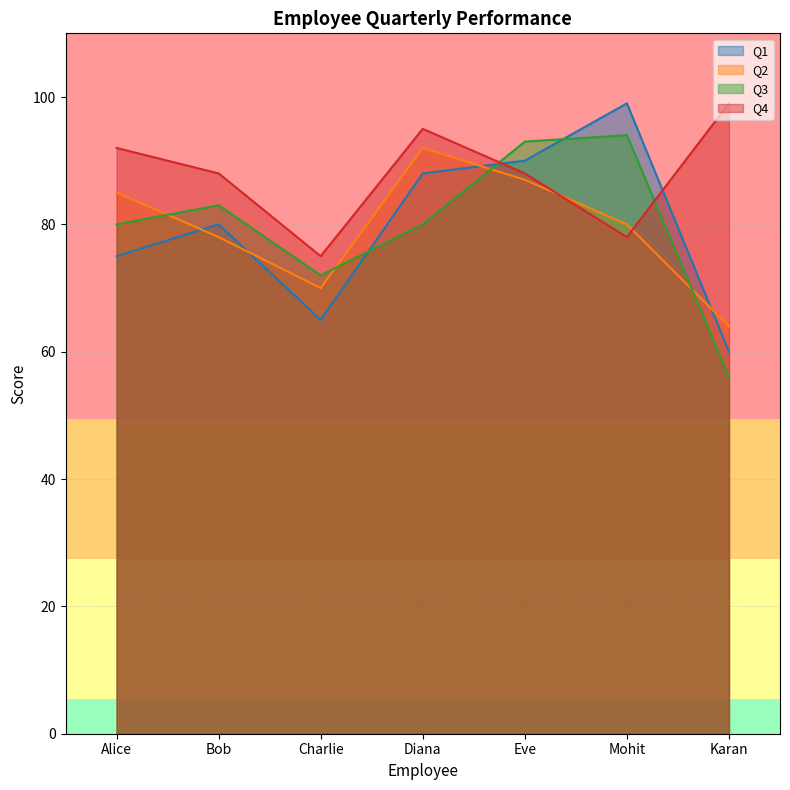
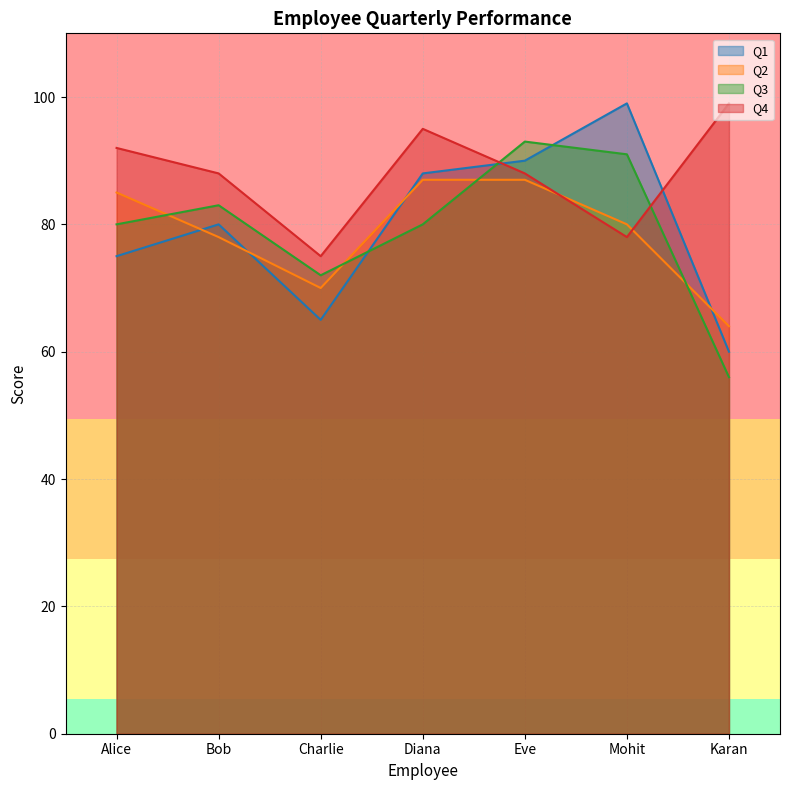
Q2, Diana: 92 -> 87
Q3, Mohit: 94 -> 91
